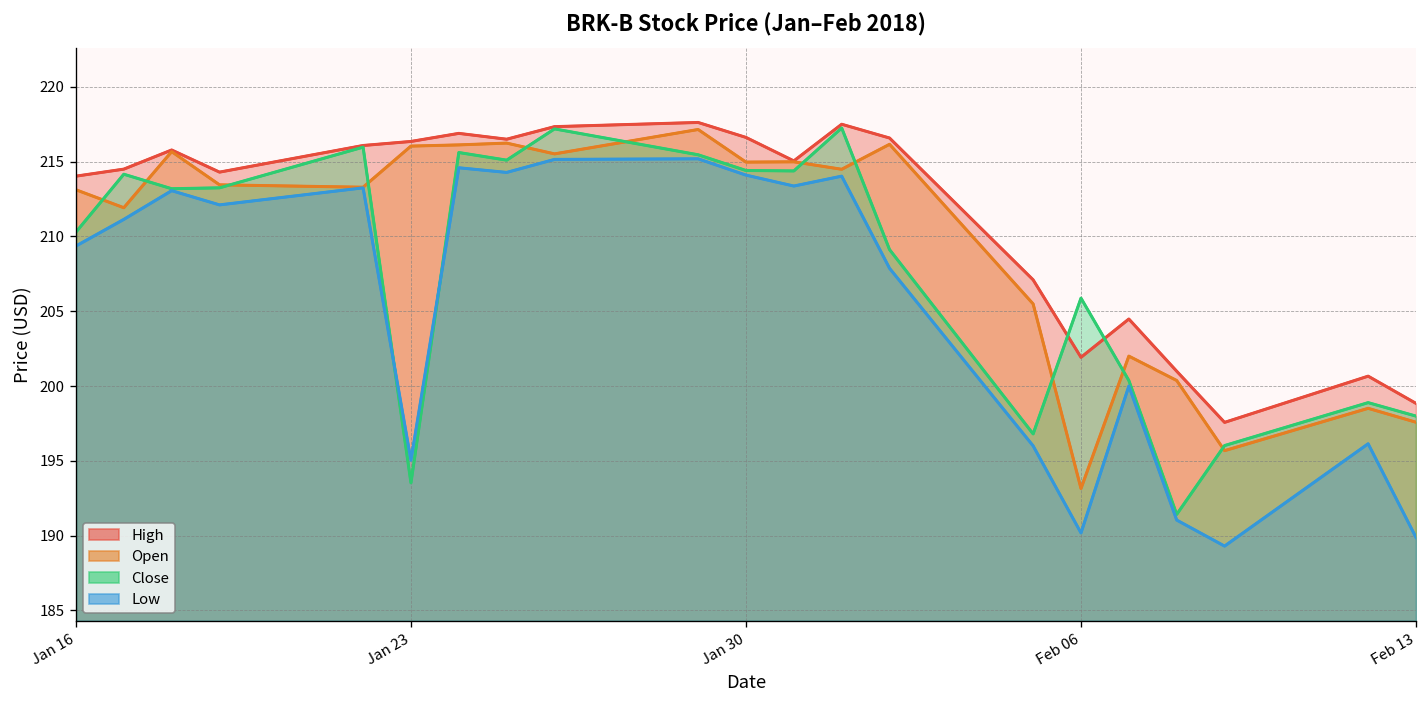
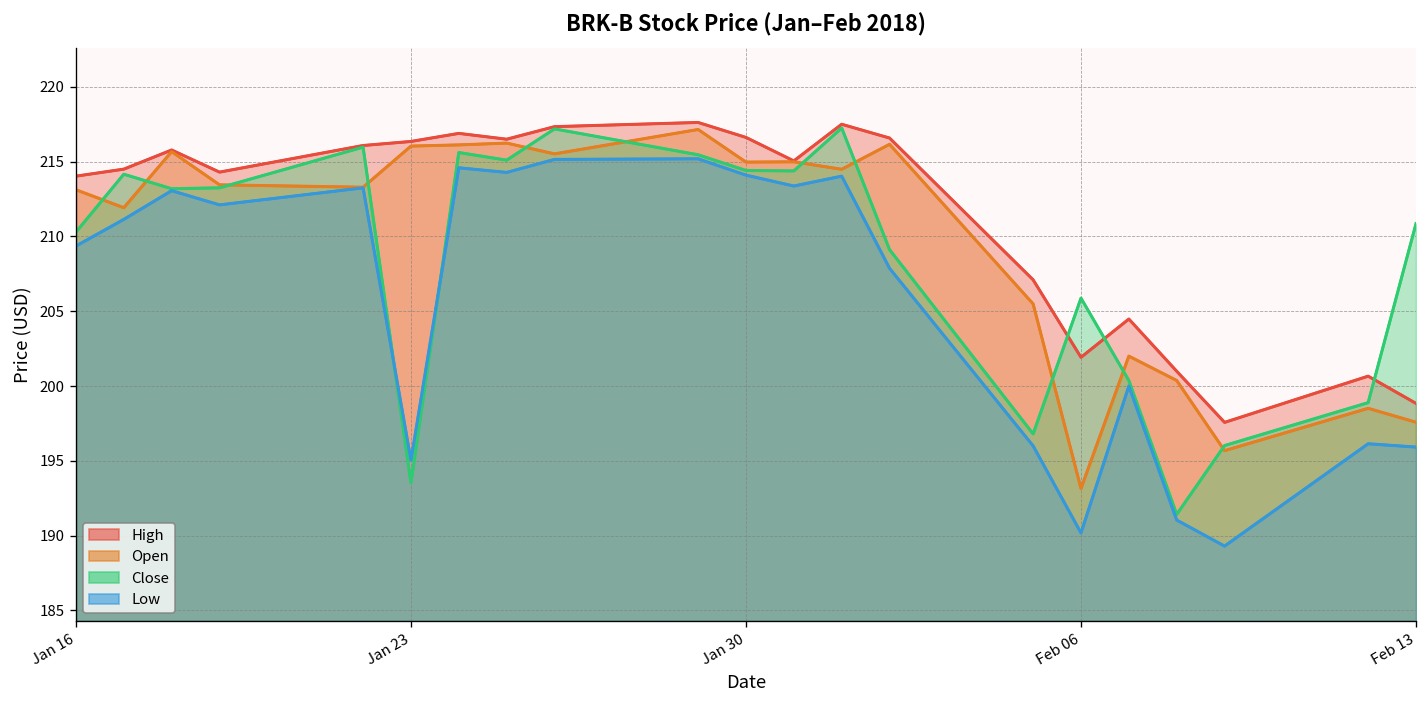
Close, Feb 13: 198.0 -> 210.9
Low, Feb 13: 189.9 -> 195.9
